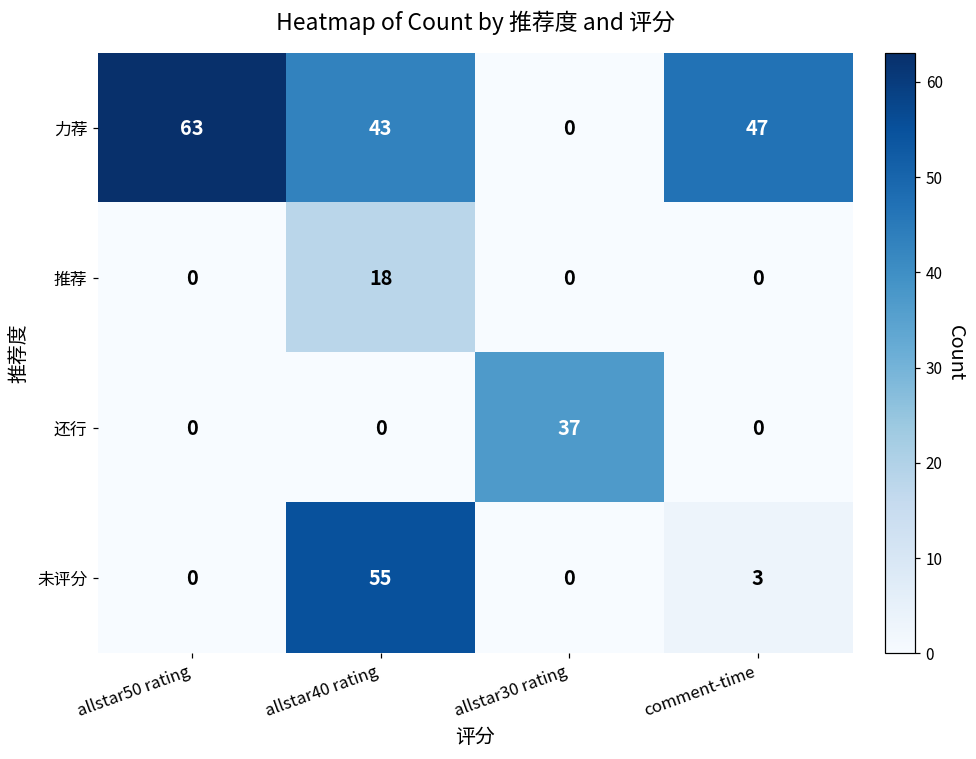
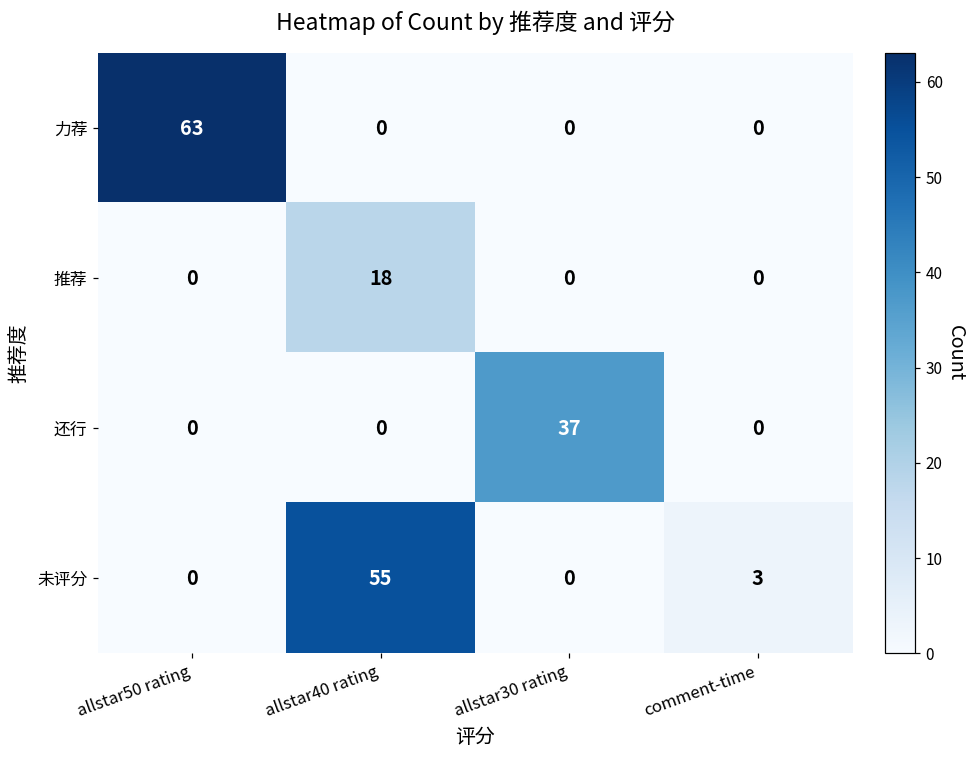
力荐, allstar40 rating: 43 -> 0
力荐, comment-time: 47 -> 0
